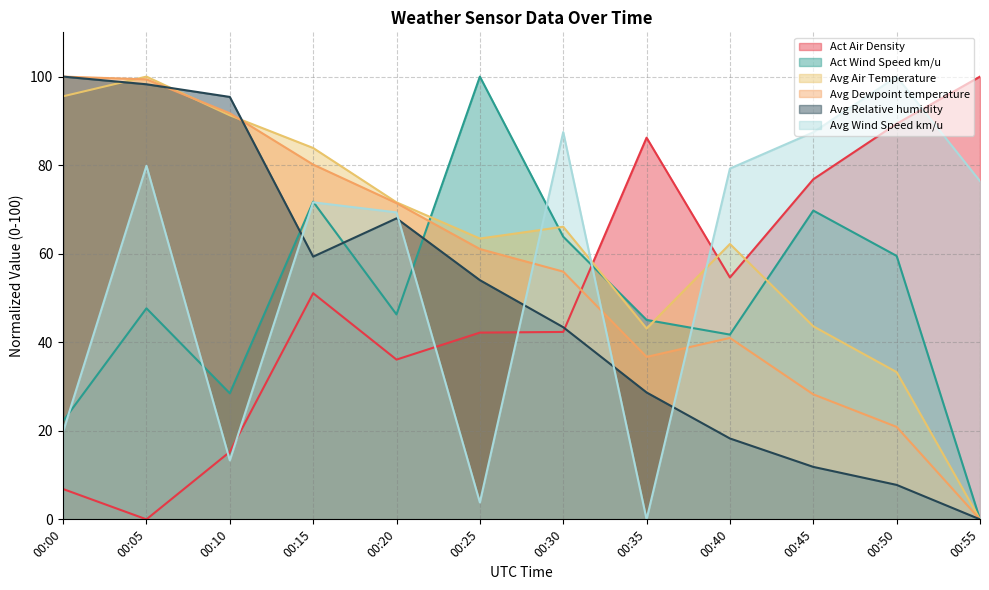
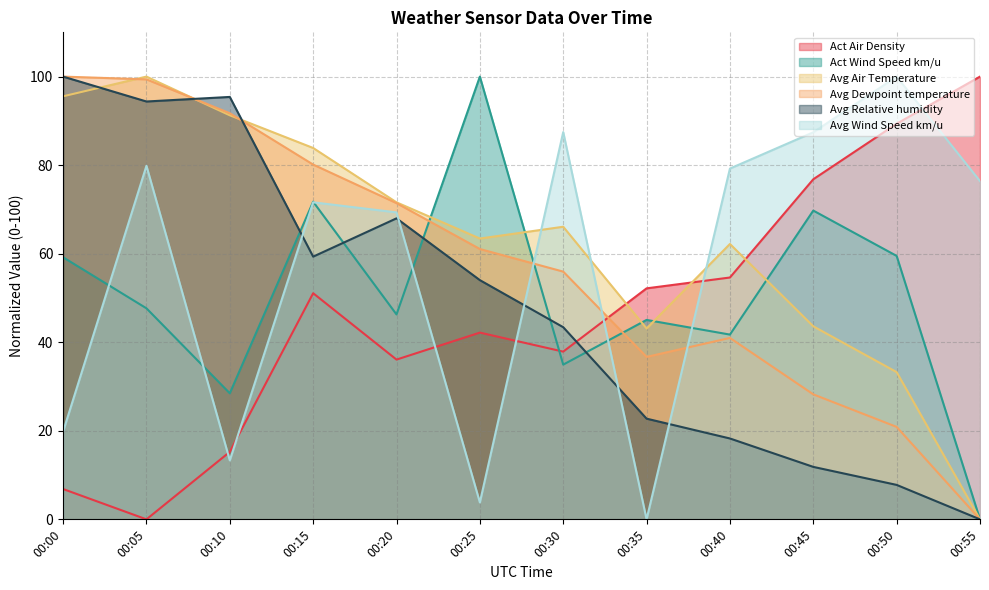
Act Wind Speed km/u, 00:00: 22 -> 59
Avg Relative humidity, 00:05: 98 -> 94
Act Air Density, 00:30: 42 -> 38
Act Wind Speed km/u, 00:30: 64 -> 35
Act Air Density, 00:35: 86 -> 52
Avg Relative humidity, 00:35: 29 -> 23
